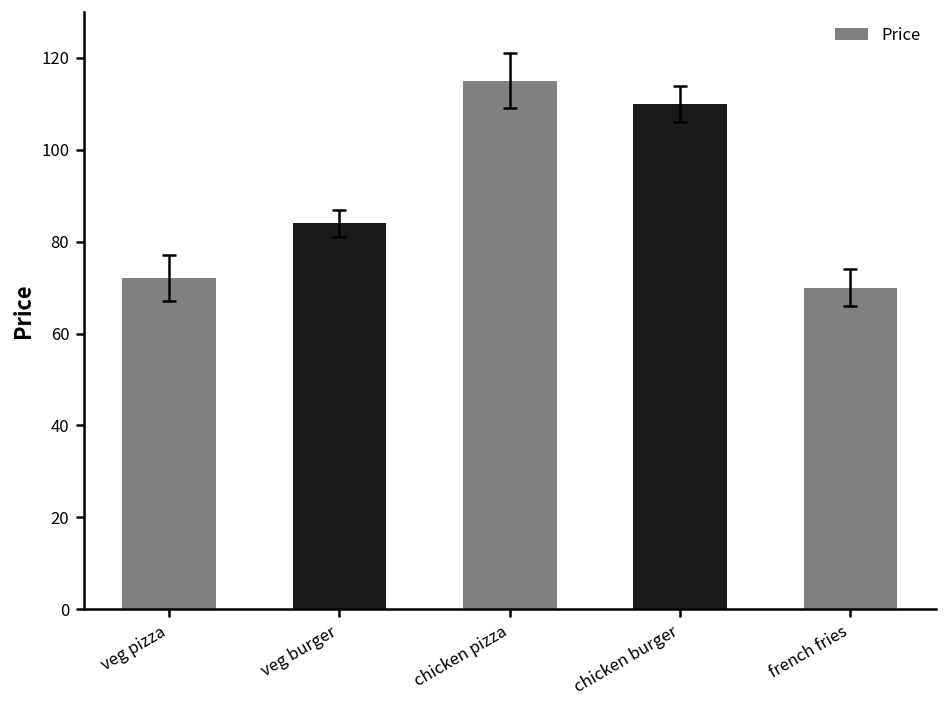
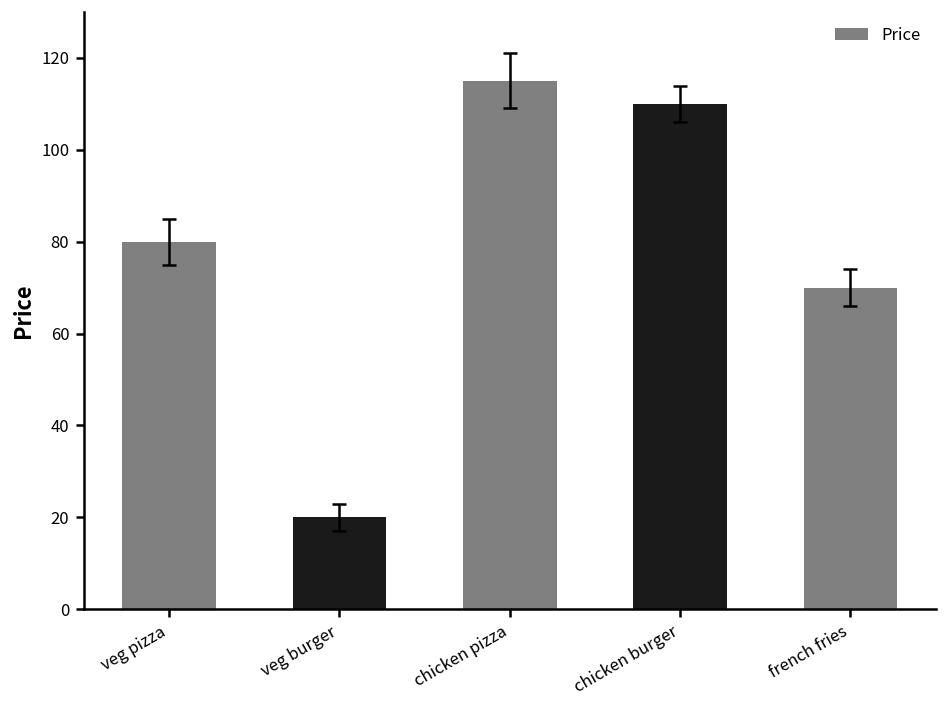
Price, veg pizza: 72 -> 80
Price, veg burger: 84 -> 20
